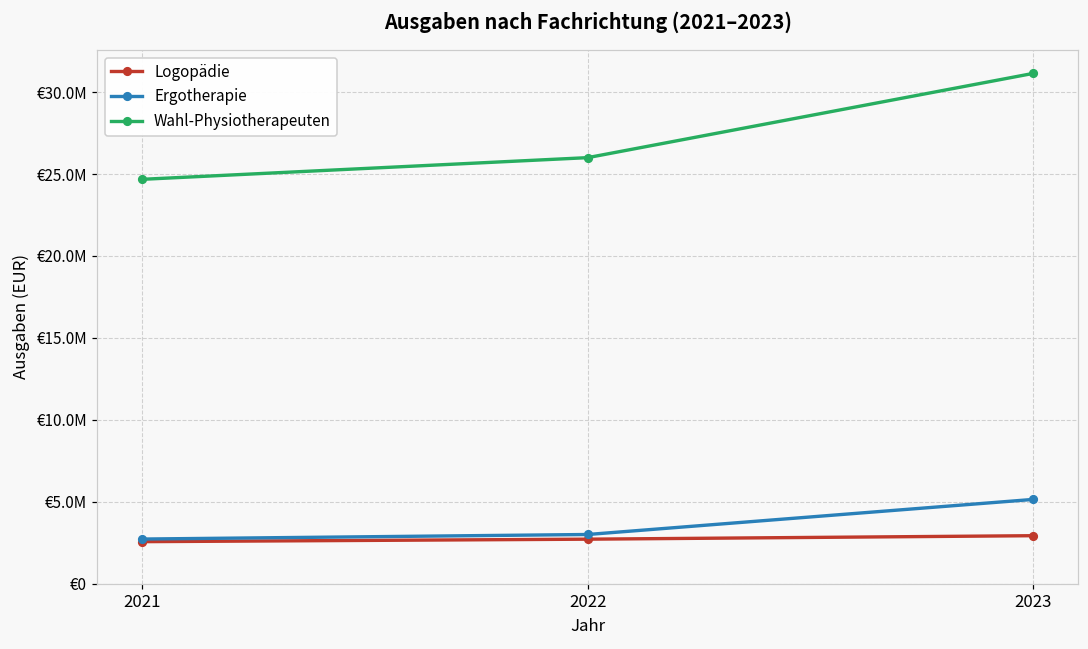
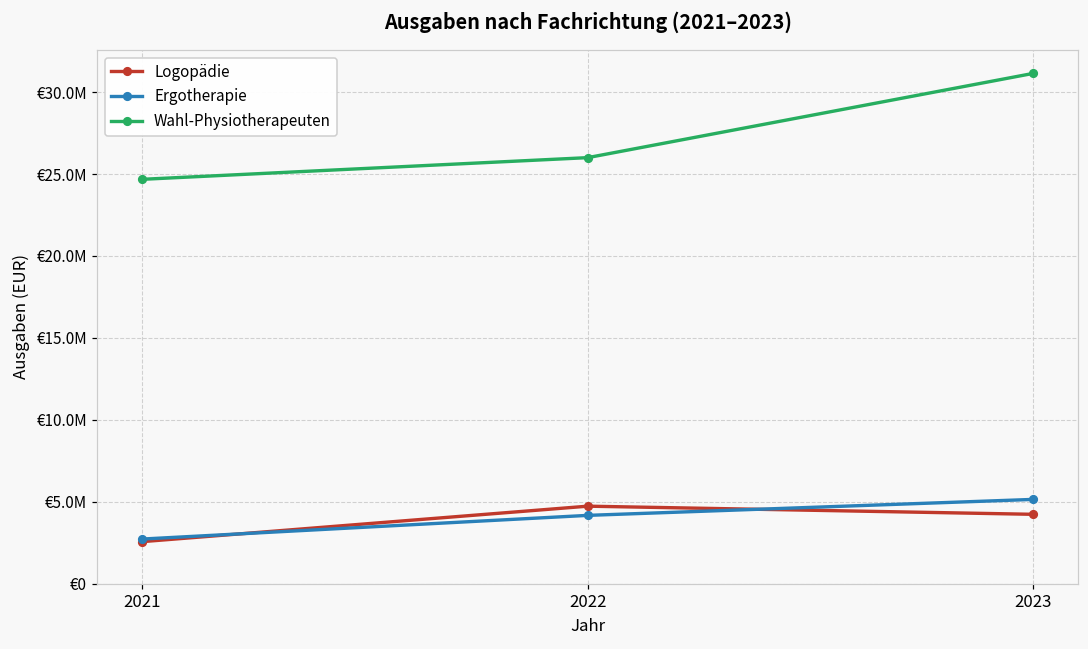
Logopädie, 2022: €2700000 -> €4700000
Ergotherapie, 2022: €3000000 -> €4200000
Logopädie, 2023: €2900000 -> €4200000
